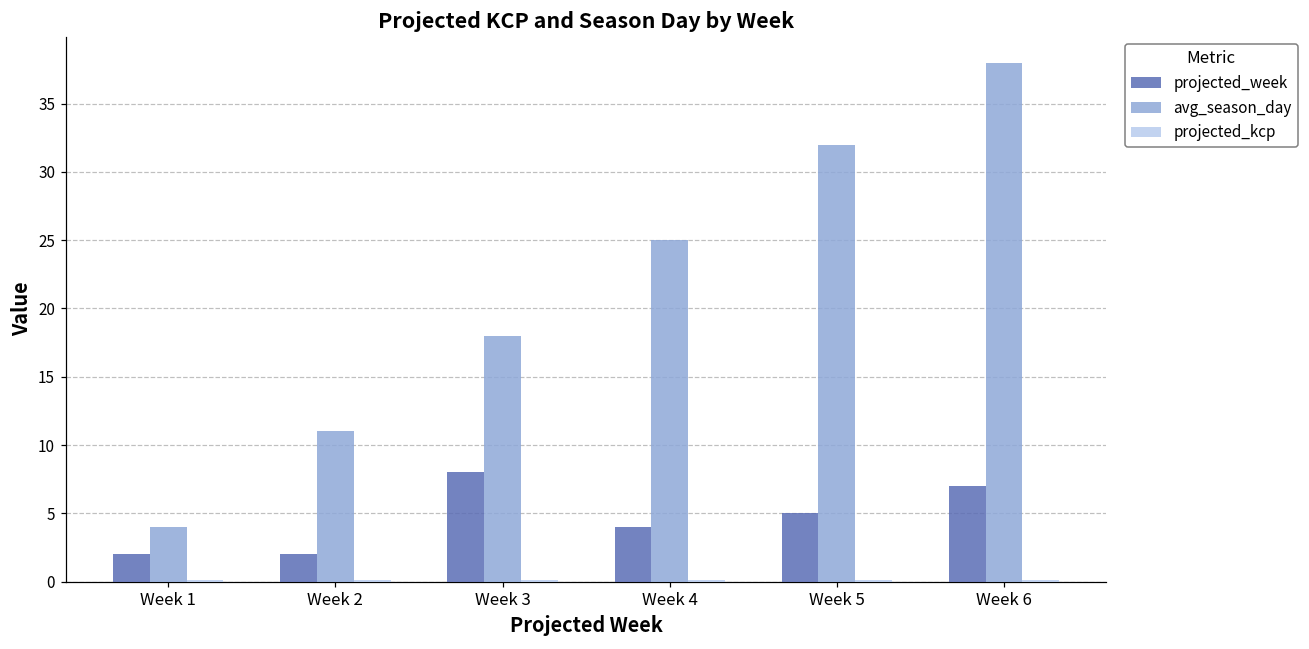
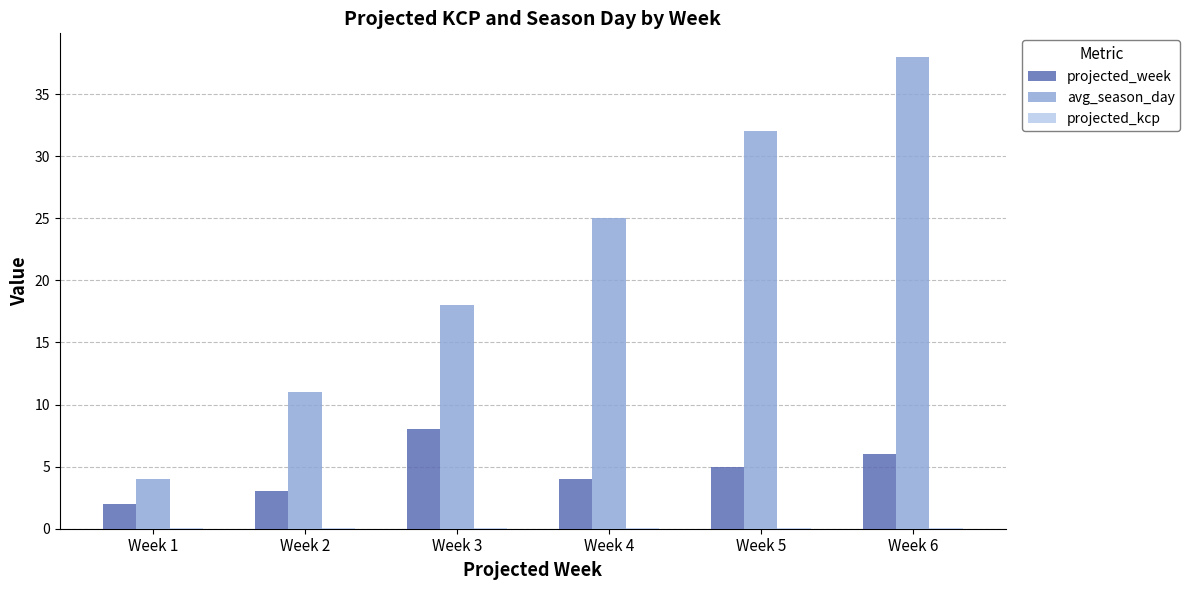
projected_week, Week 2: 2 -> 3
projected_week, Week 6: 7 -> 6
